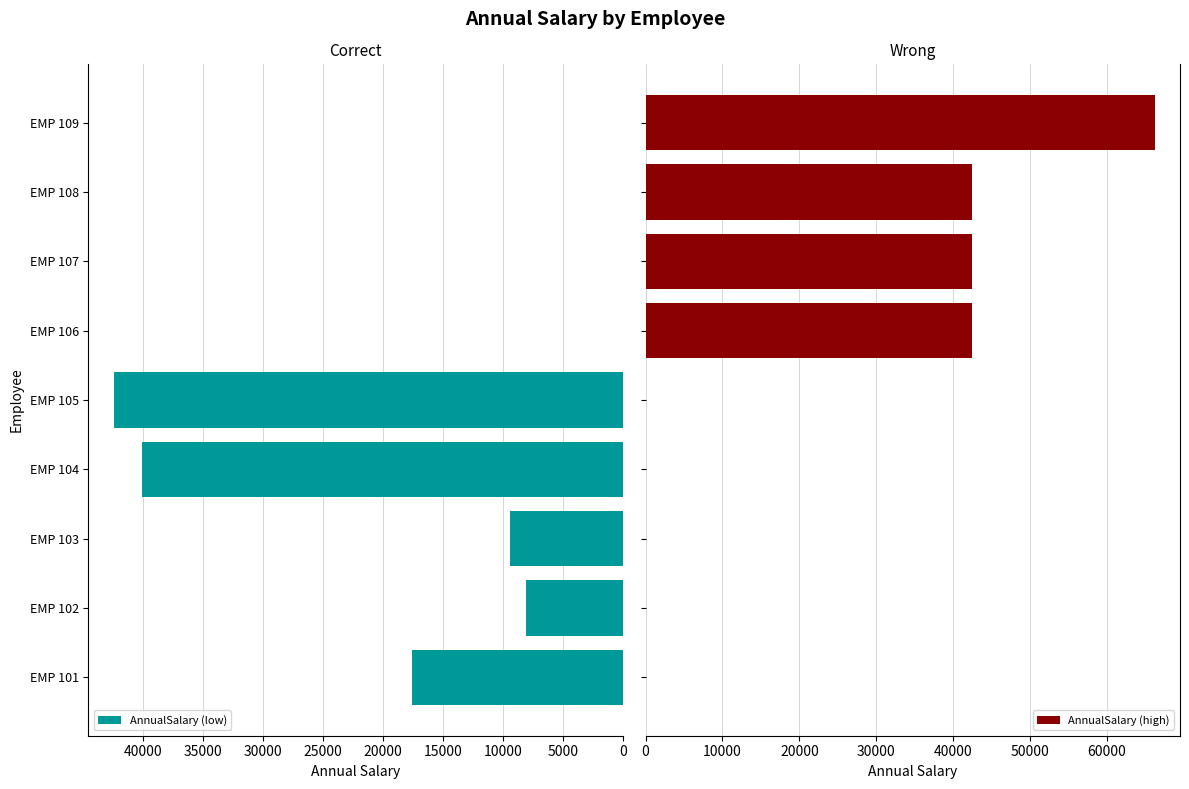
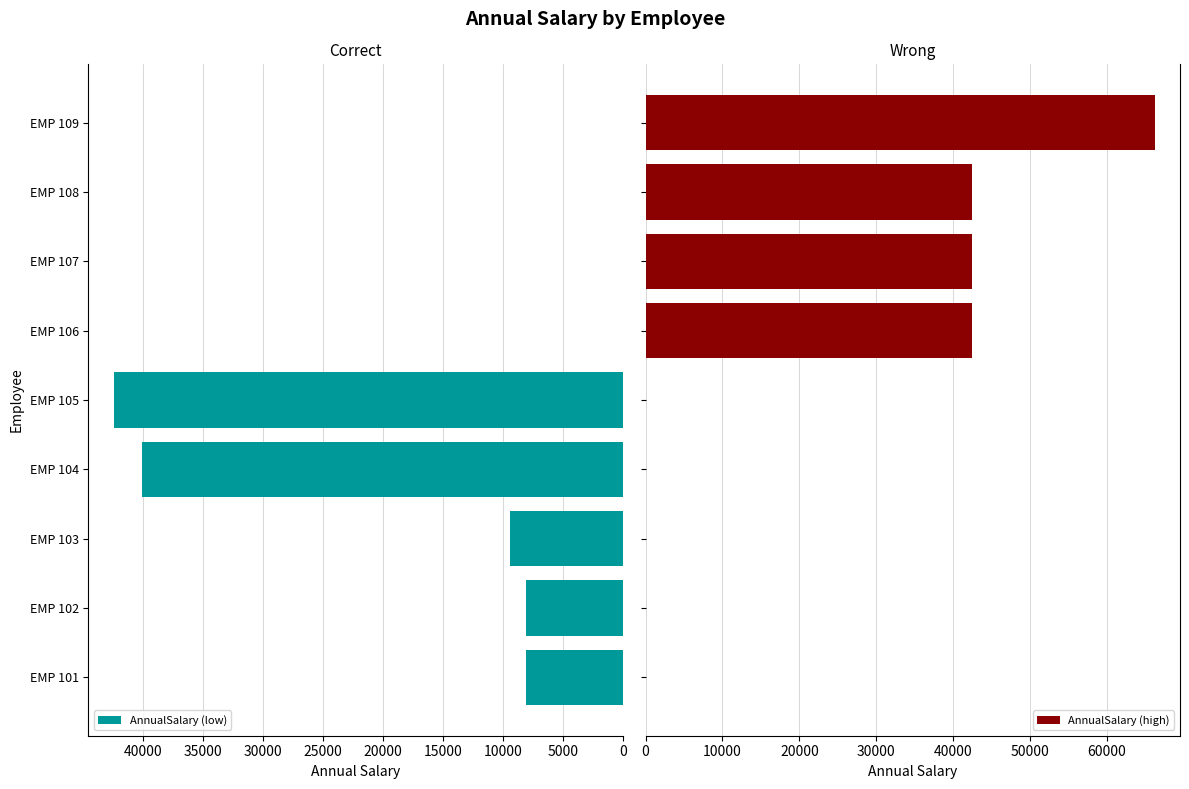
Correct, EMP 101: 17600 -> 8100
